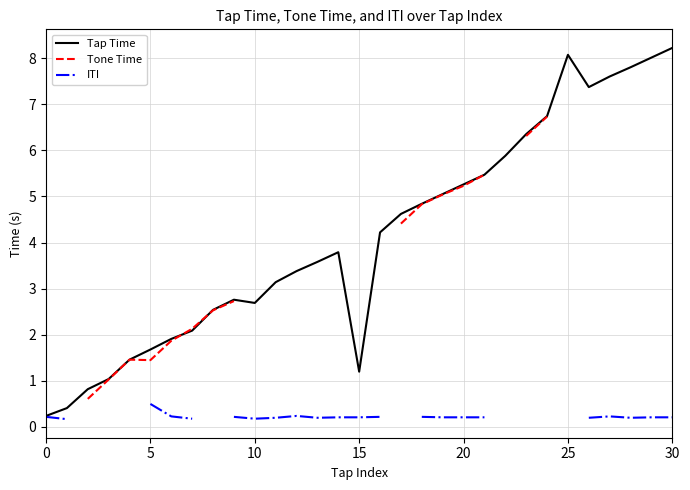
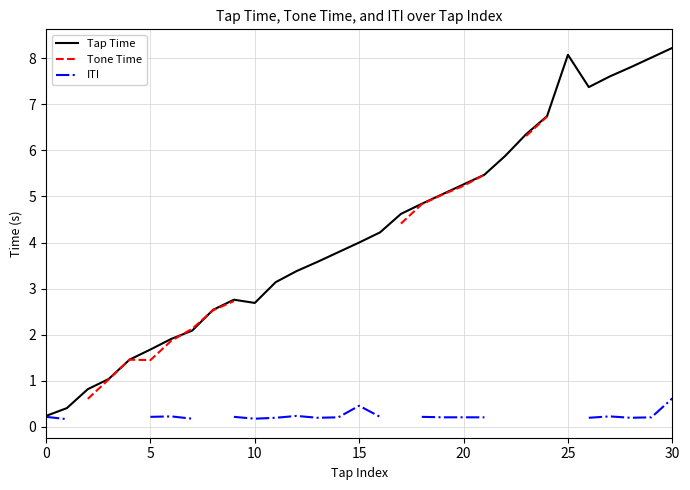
ITI, 5: 0.5 -> 0.2
Tap Time, 15: 1.2 -> 4.0
ITI, 15: 0.2 -> 0.5
ITI, 30: 0.2 -> 0.6
